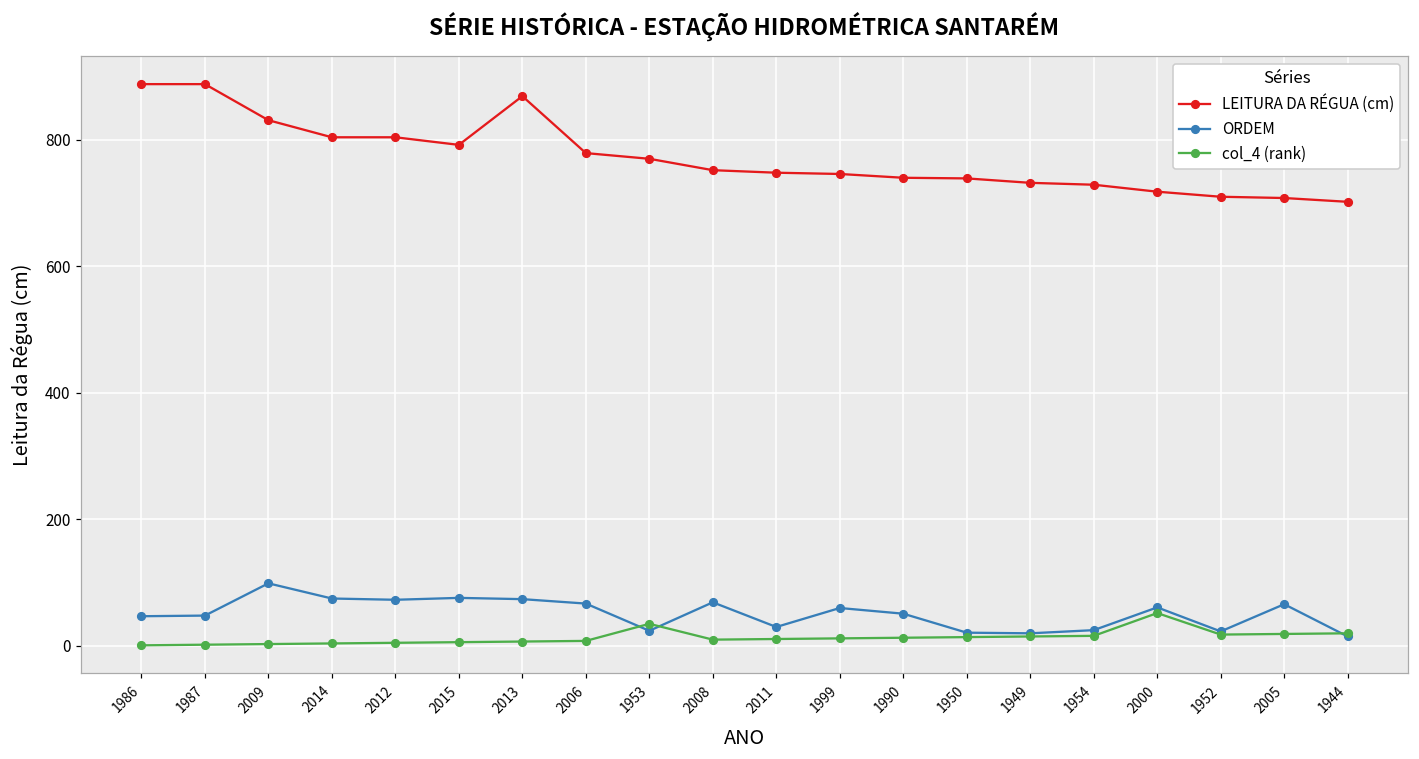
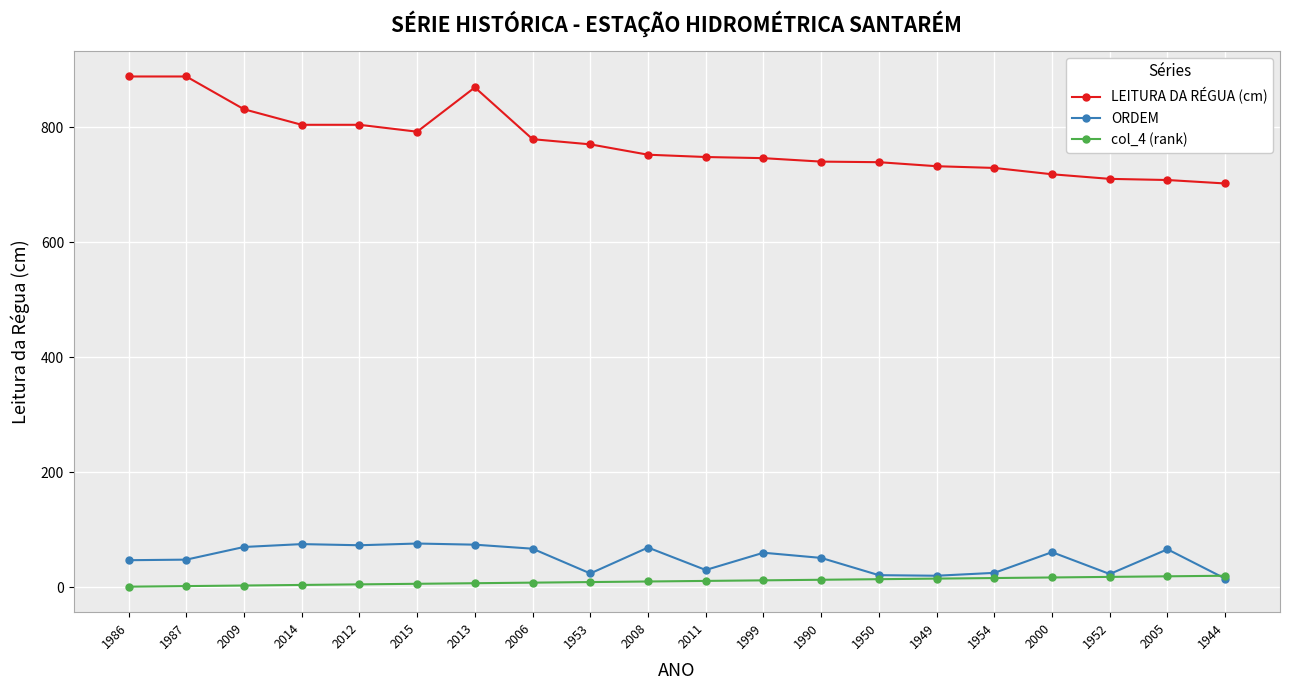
ORDEM, 2009: 100 -> 70
col_4 (rank), 1953: 40 -> 10
col_4 (rank), 2000: 50 -> 20
